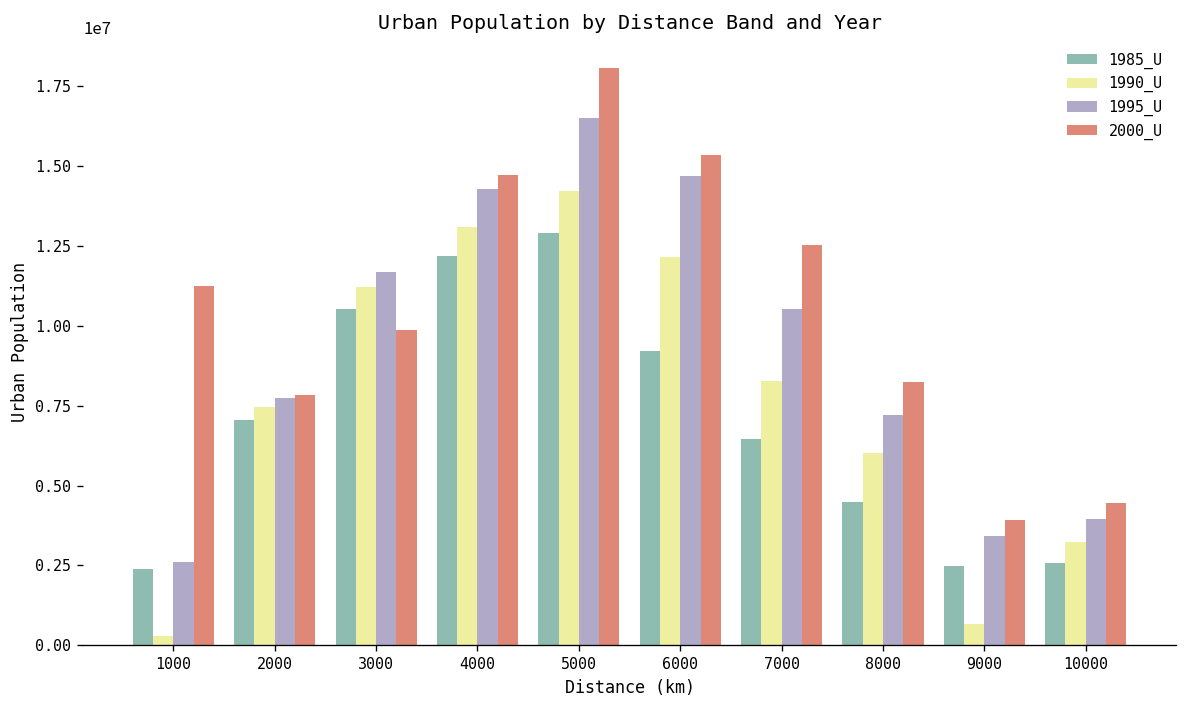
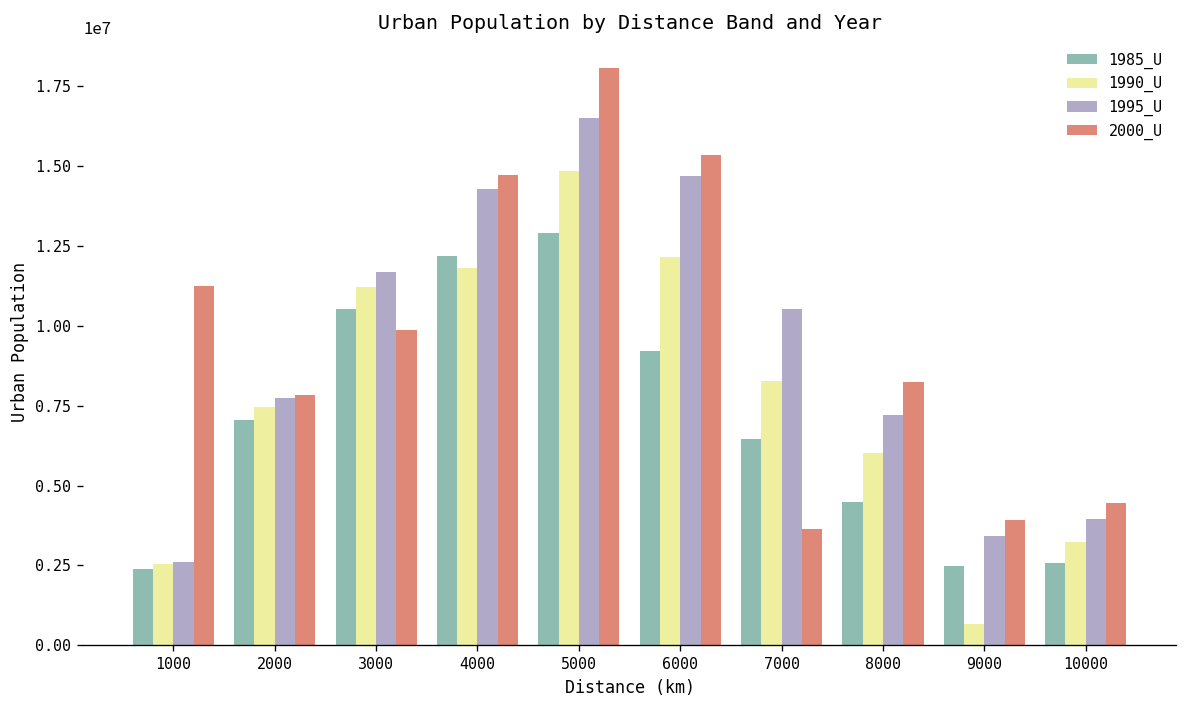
1990_U, 1000: 300000 -> 2500000
1990_U, 4000: 13100000 -> 11800000
1990_U, 5000: 14200000 -> 14900000
2000_U, 7000: 12500000 -> 3600000
